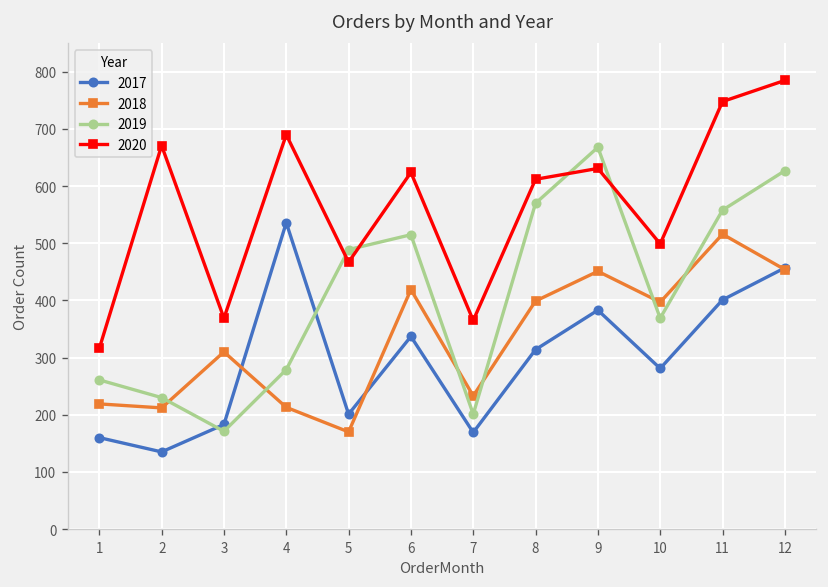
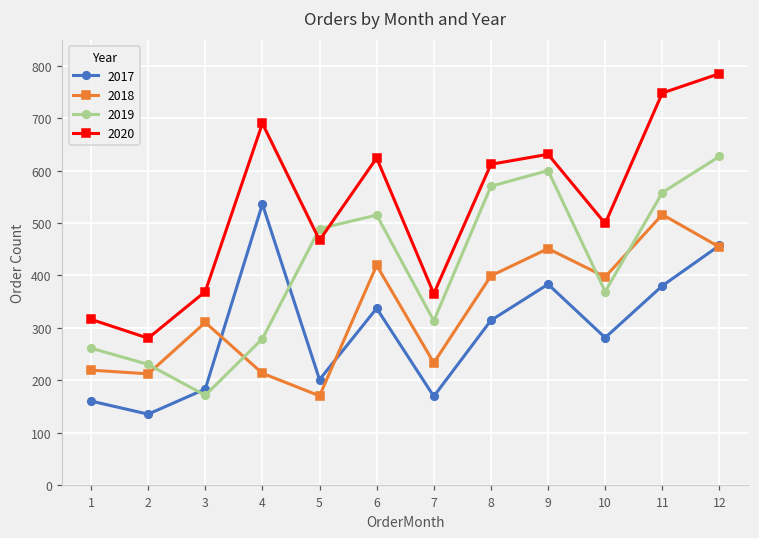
2020, 2: 670 -> 280
2019, 7: 200 -> 310
2019, 9: 670 -> 600
2017, 11: 400 -> 380
